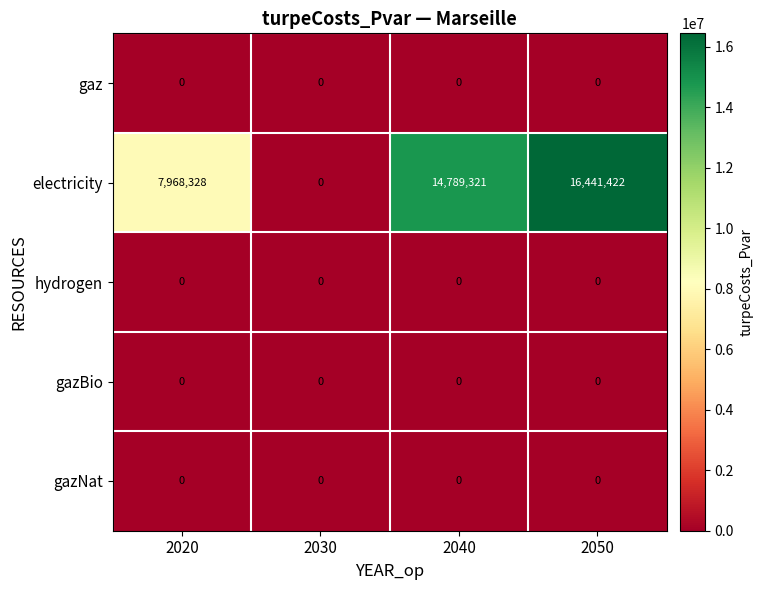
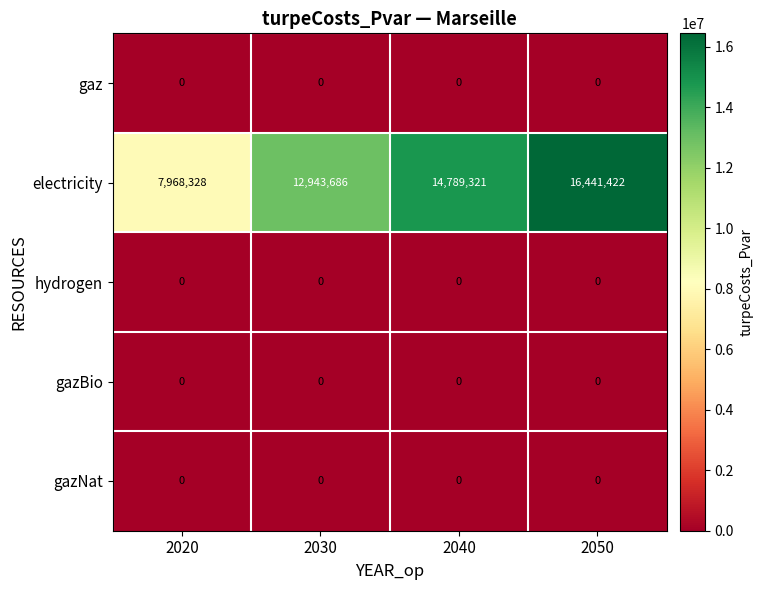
electricity, 2030: 0 -> 12,943,686
